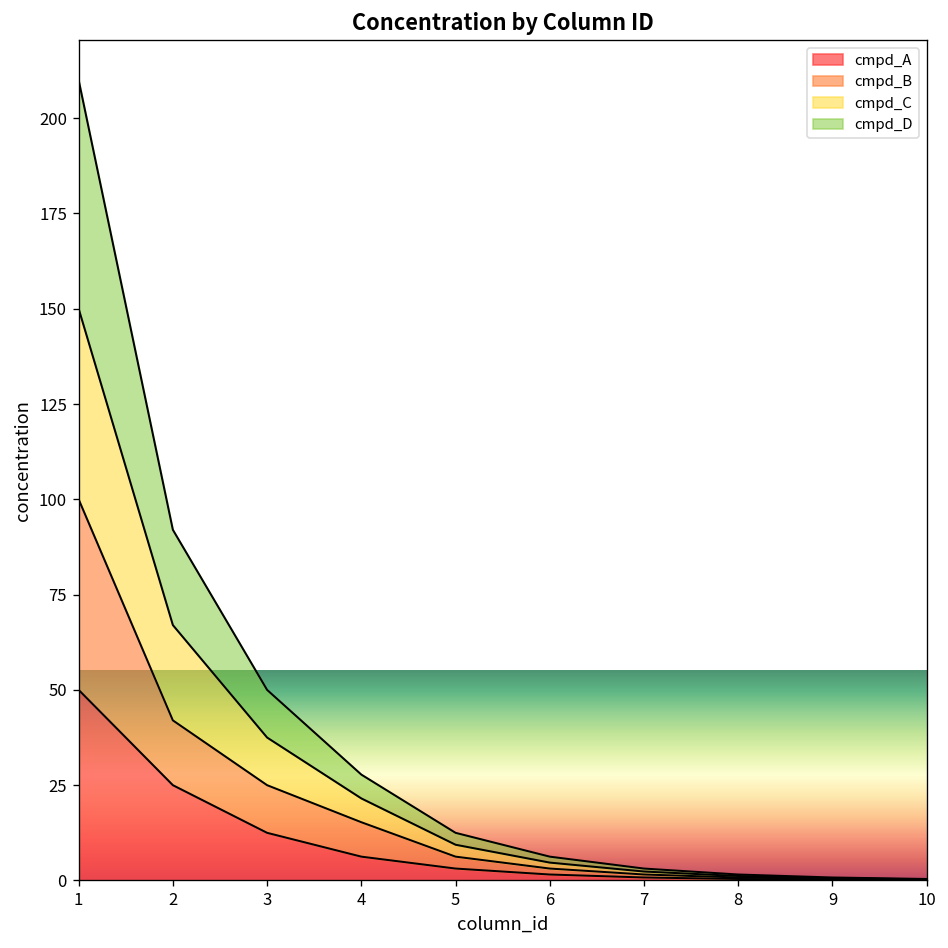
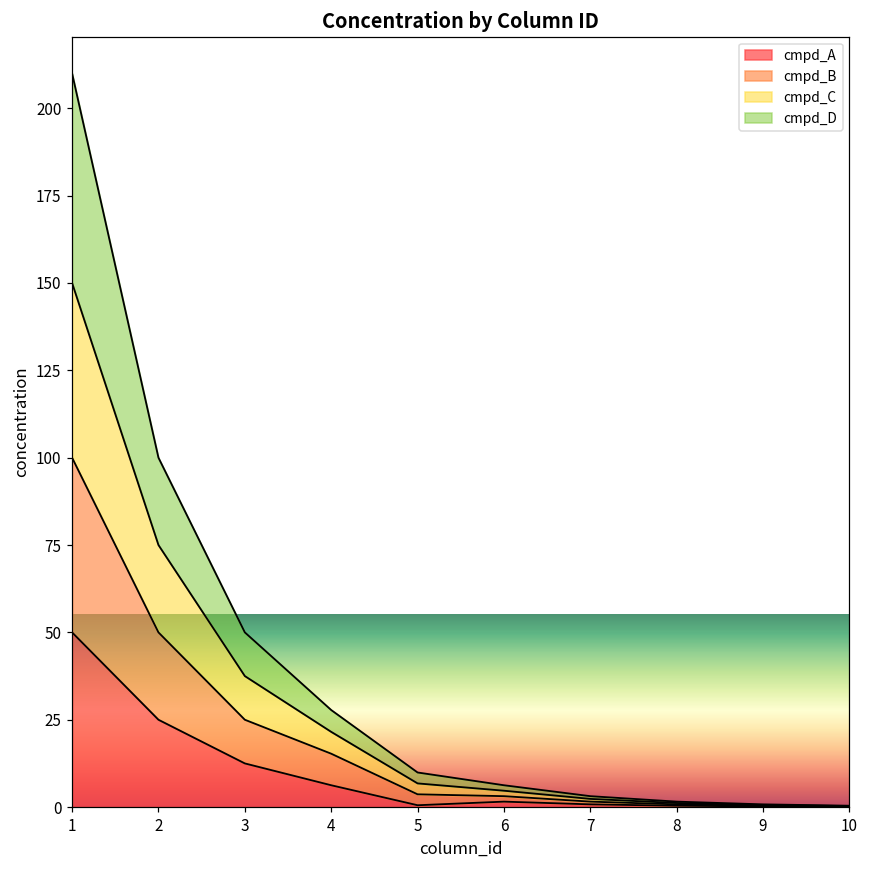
cmpd_B, 2: 17 -> 25
cmpd_A, 5: 3 -> 1
